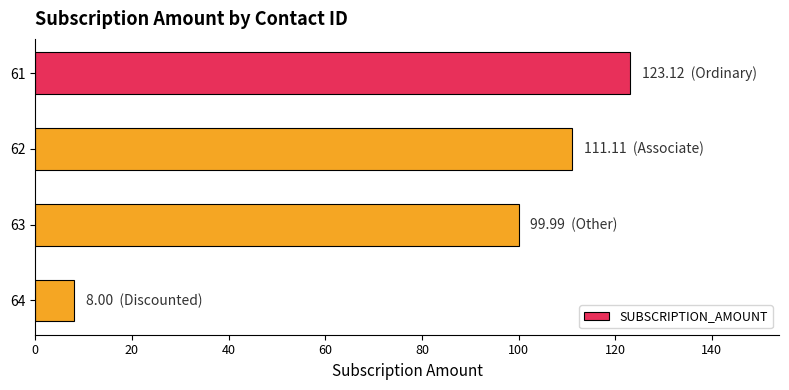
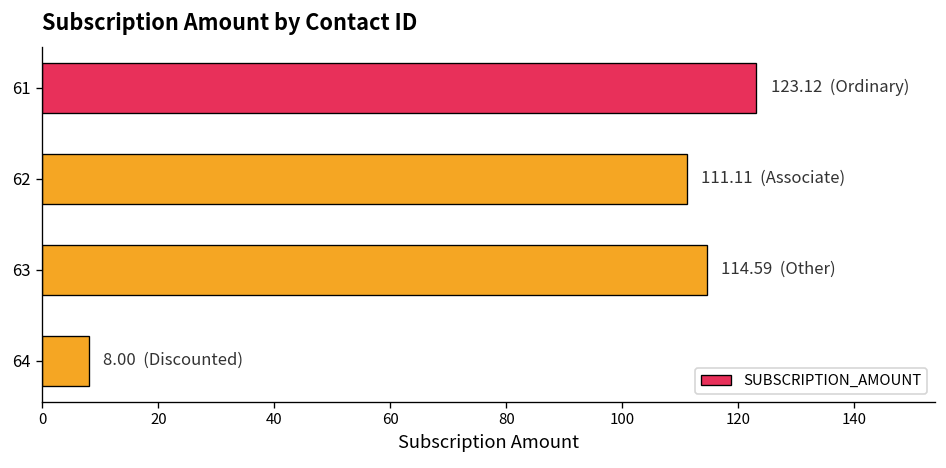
63: 99.99 -> 114.59
